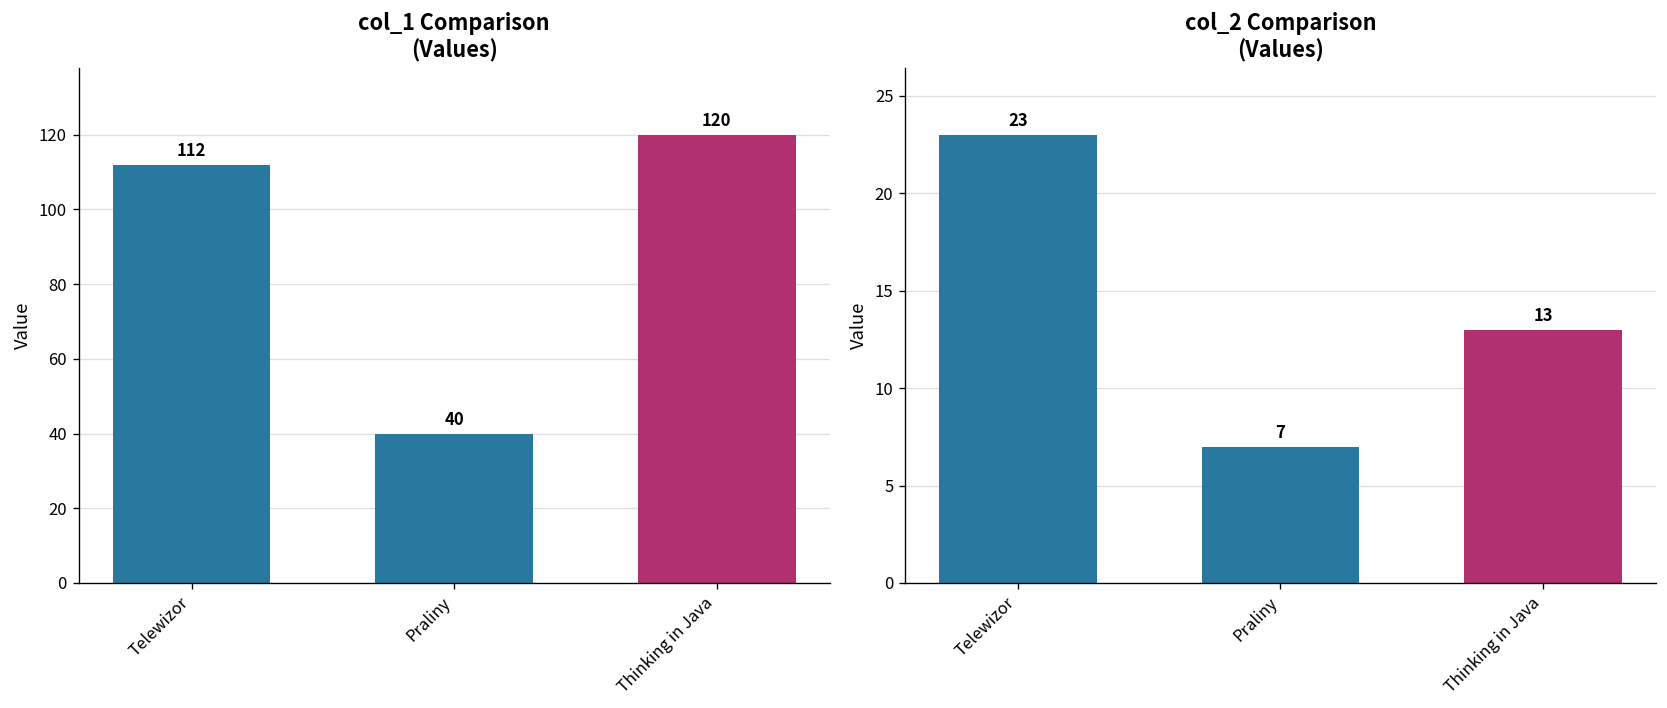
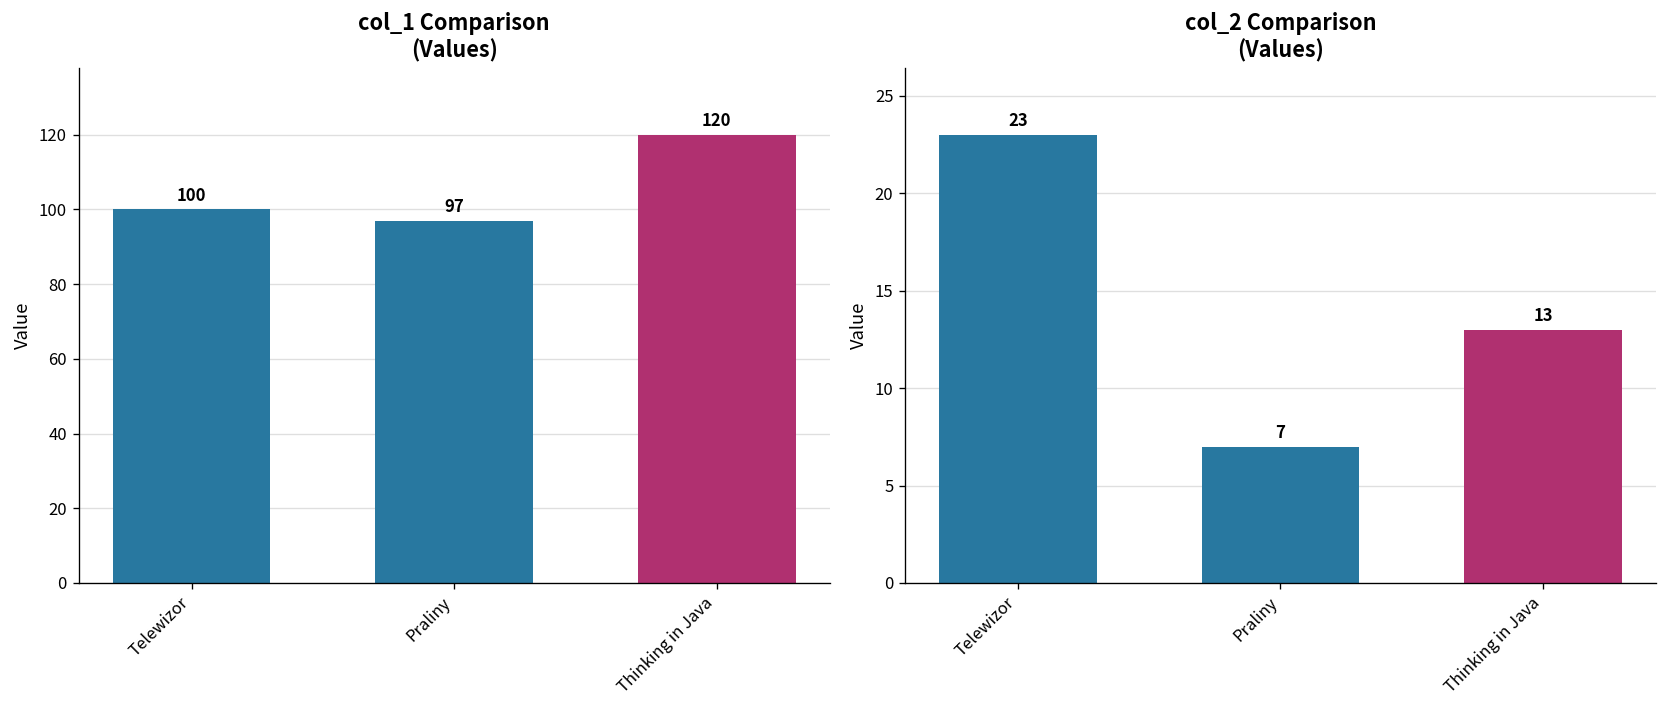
col_1 Comparison (Values), Telewizor: 112 -> 100
col_1 Comparison (Values), Praliny: 40 -> 97
